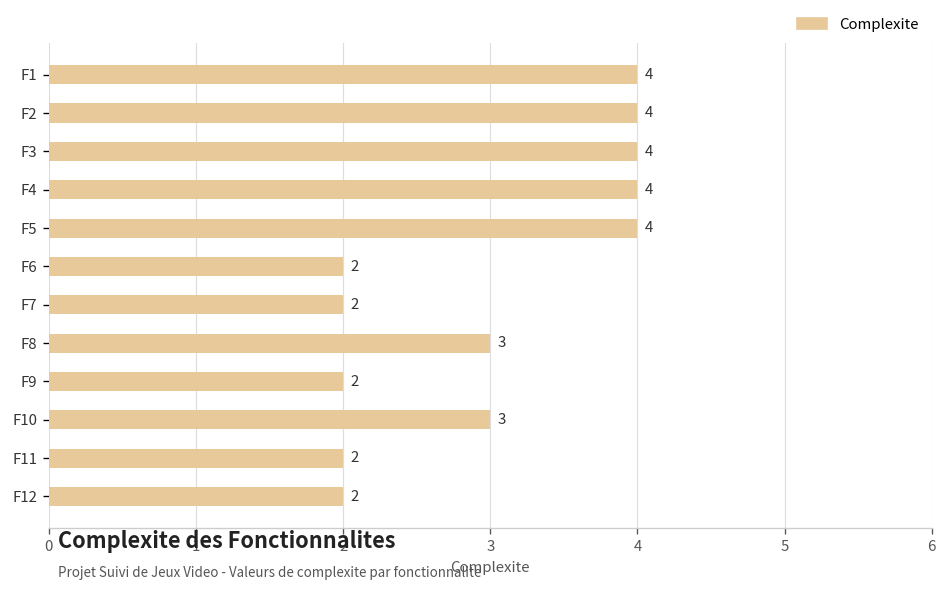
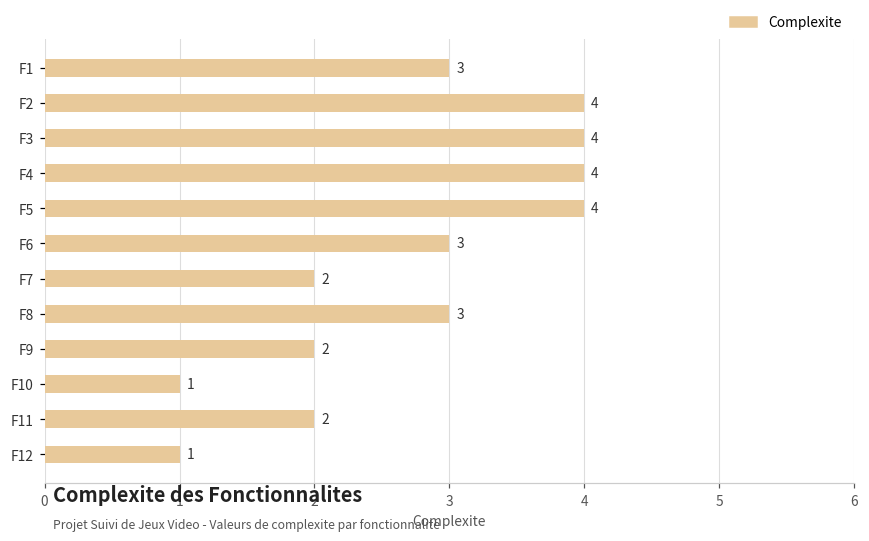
F1: 4 -> 3
F6: 2 -> 3
F10: 3 -> 1
F12: 2 -> 1
